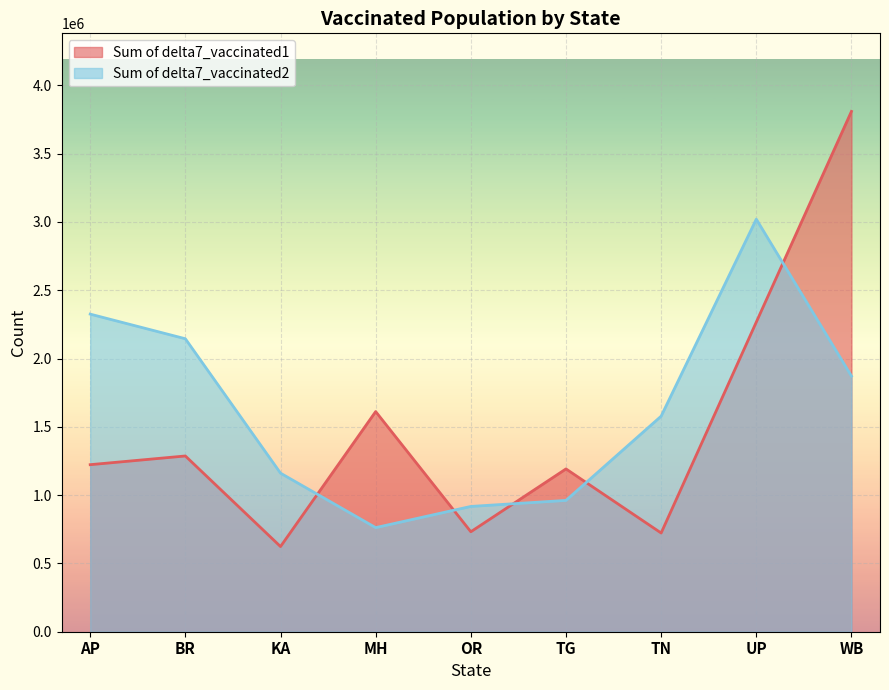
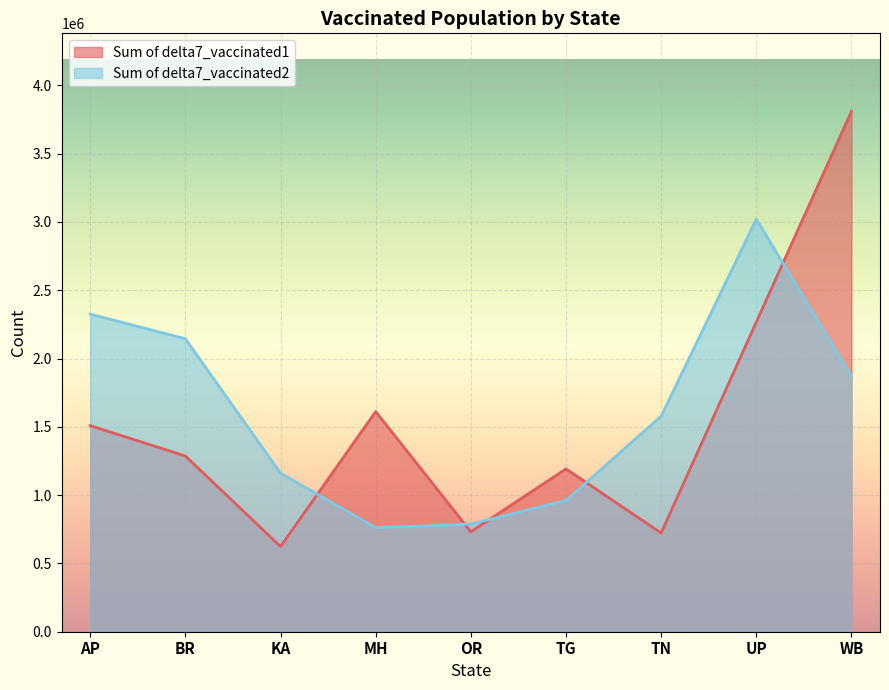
Sum of delta7_vaccinated1, AP: 1220000 -> 1510000
Sum of delta7_vaccinated2, OR: 920000 -> 790000
